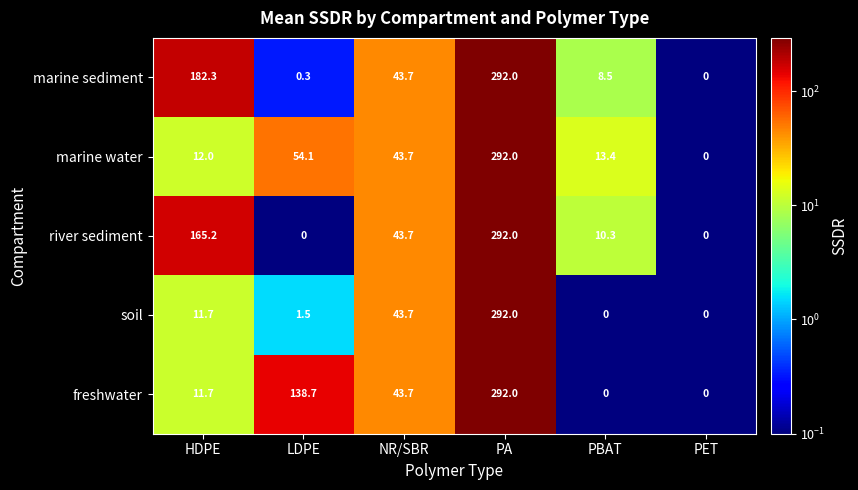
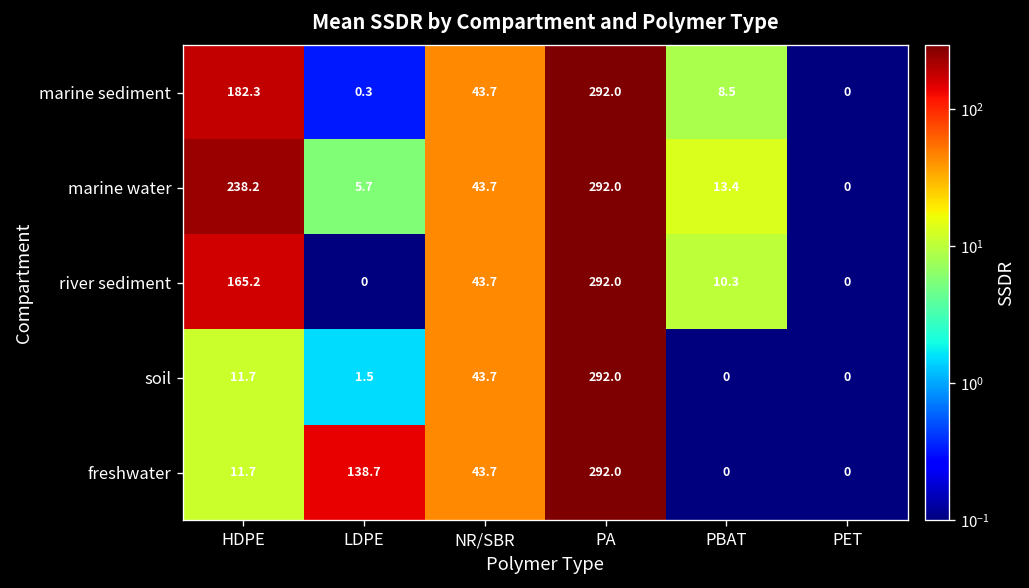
marine water, HDPE: 12.0 -> 238.2
marine water, LDPE: 54.1 -> 5.7
